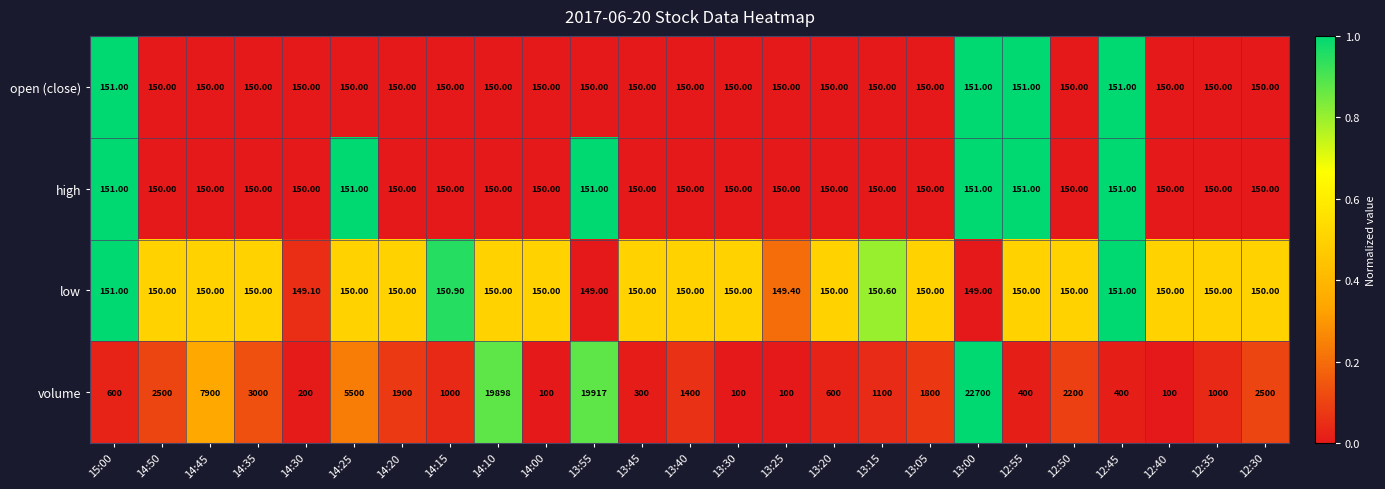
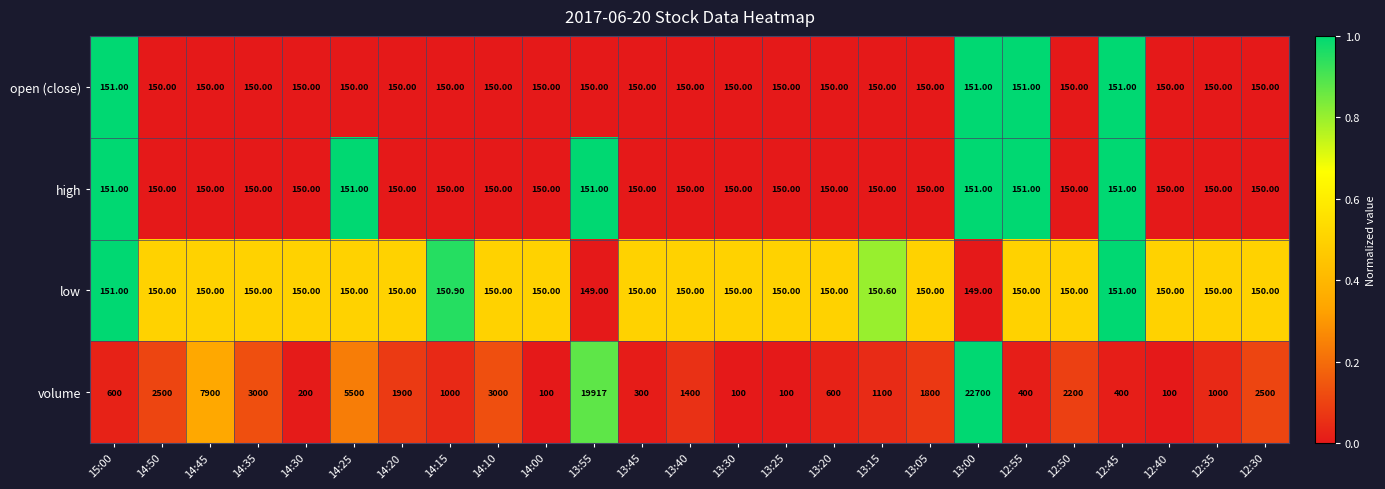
low, 14:30: 149.10 -> 150.00
low, 13:25: 149.40 -> 150.00
volume, 14:10: 19898 -> 3000
